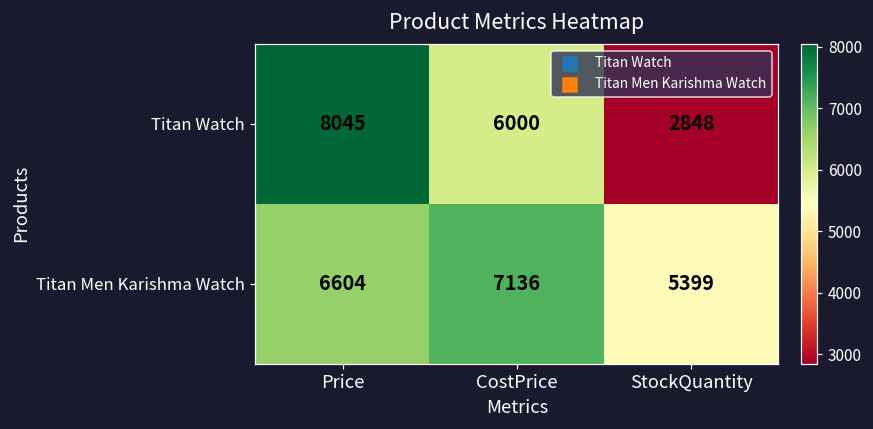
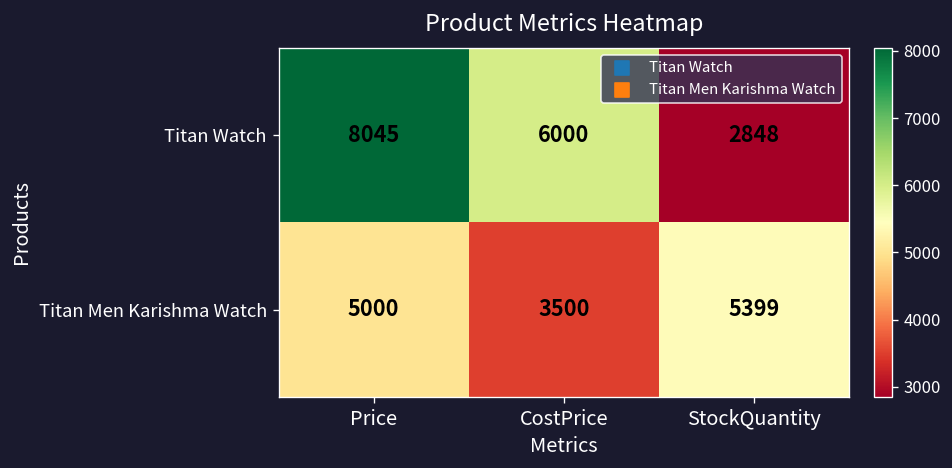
Titan Men Karishma Watch, Price: 6604 -> 5000
Titan Men Karishma Watch, CostPrice: 7136 -> 3500
